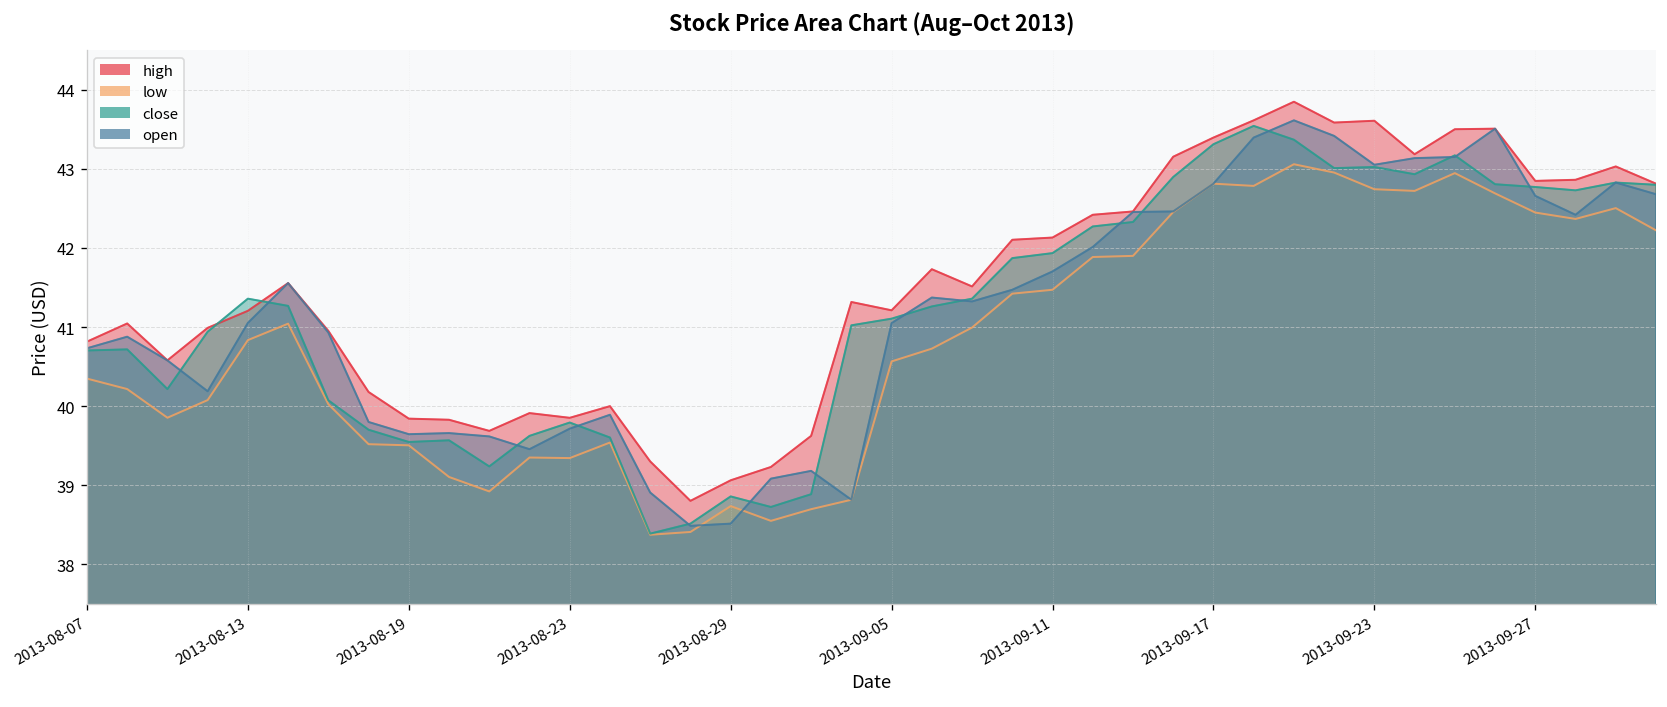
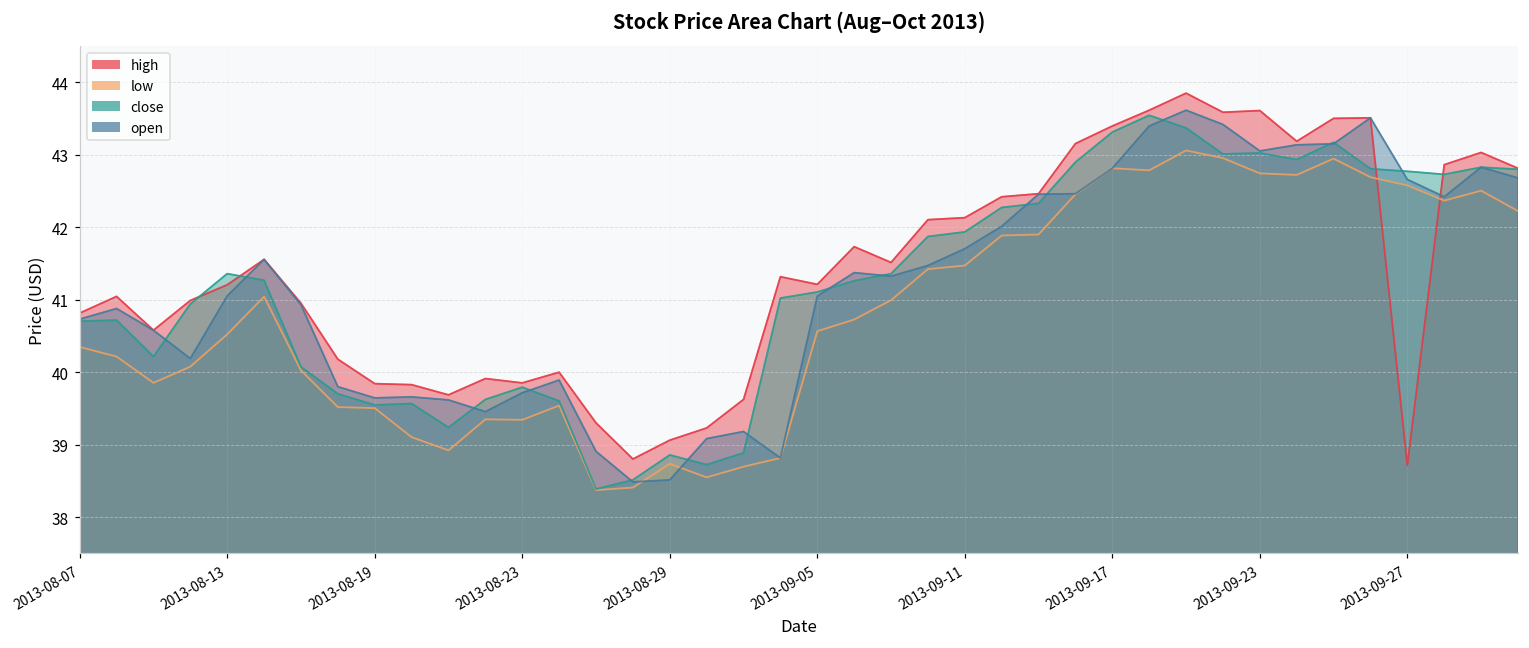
low, 2013-08-13: 40.8 -> 40.5
high, 2013-09-27: 42.8 -> 38.7
low, 2013-09-27: 42.4 -> 42.6
